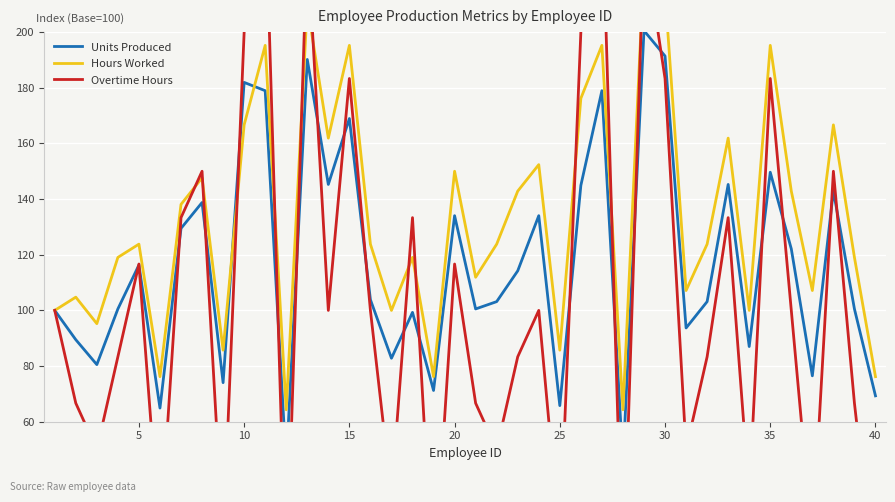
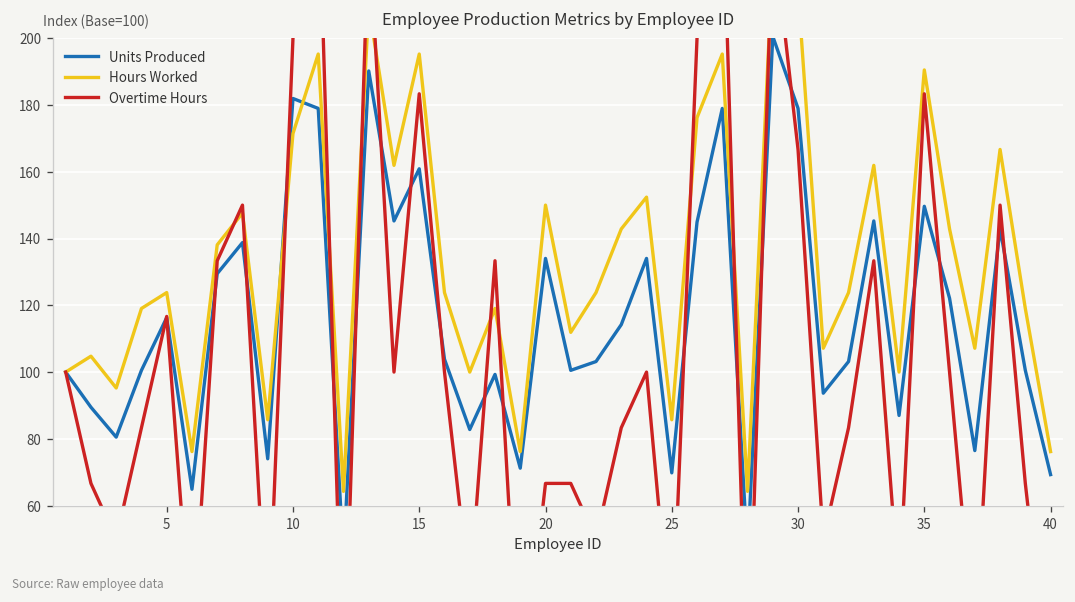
Hours Worked, 10: 167 -> 171
Units Produced, 15: 169 -> 161
Overtime Hours, 20: 117 -> 67
Units Produced, 25: 66 -> 70
Units Produced, 30: 191 -> 179
Overtime Hours, 30: 183 -> 167
Hours Worked, 35: 195 -> 190
